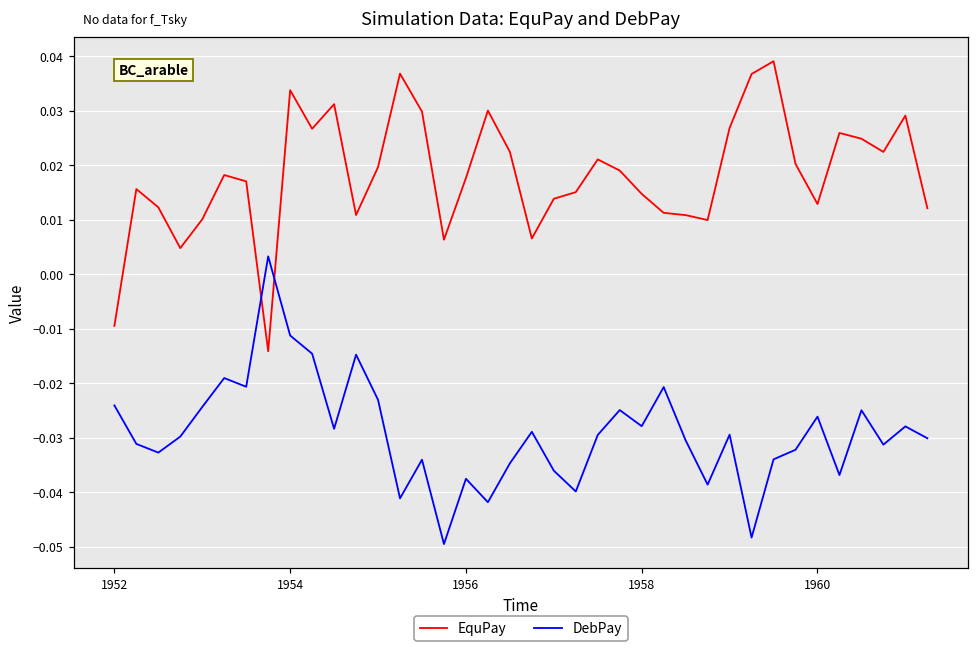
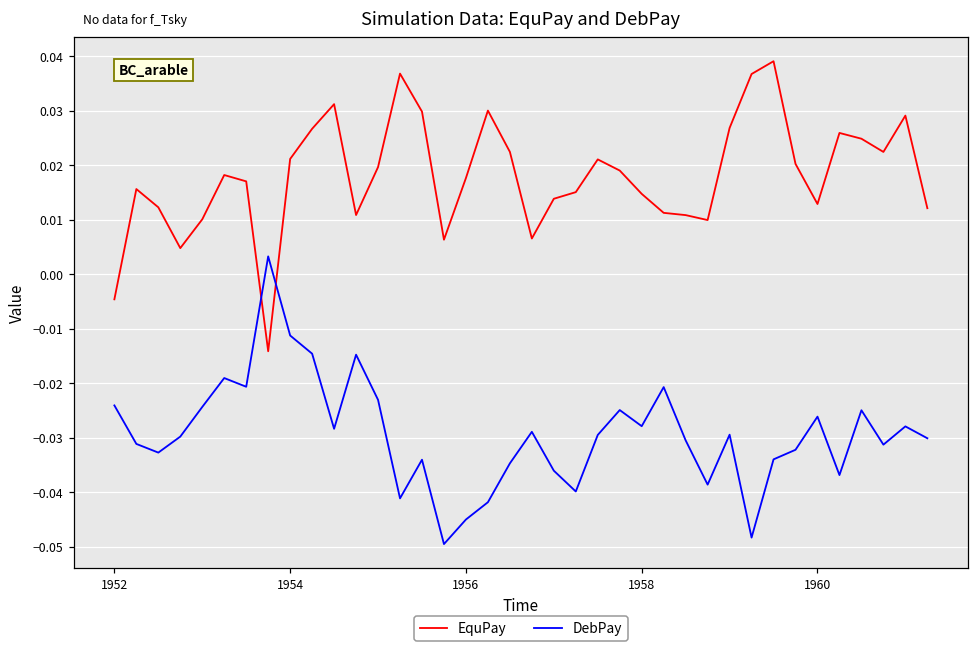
EquPay, 1952: -0.009 -> -0.005
EquPay, 1954: 0.034 -> 0.021
DebPay, 1956: -0.038 -> -0.045
